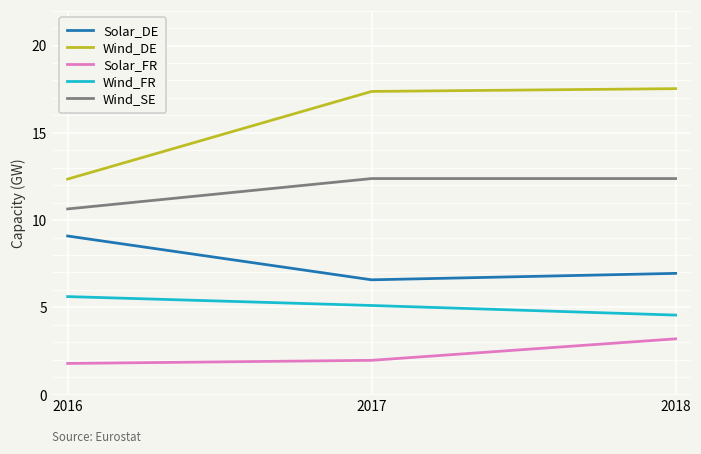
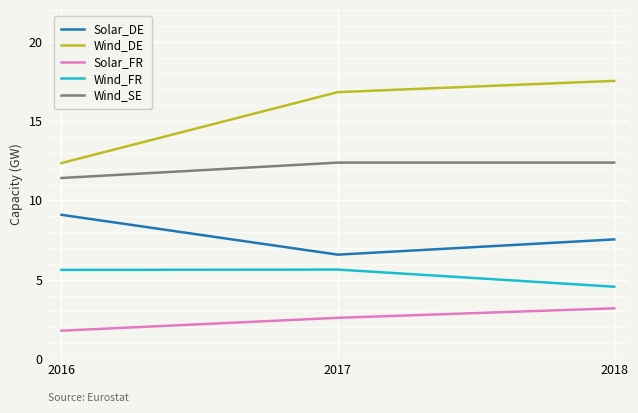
Wind_SE, 2016: 10.6 -> 11.4
Wind_DE, 2017: 17.4 -> 16.8
Solar_FR, 2017: 2.0 -> 2.6
Wind_FR, 2017: 5.1 -> 5.6
Solar_DE, 2018: 7.0 -> 7.5
